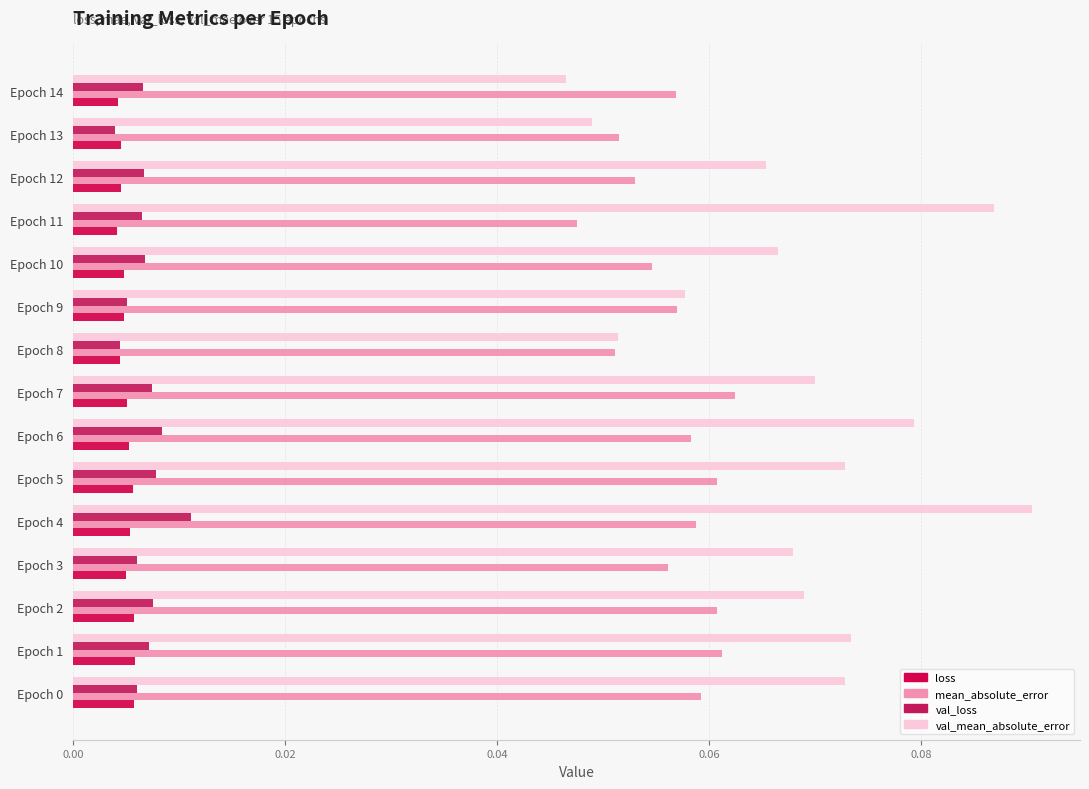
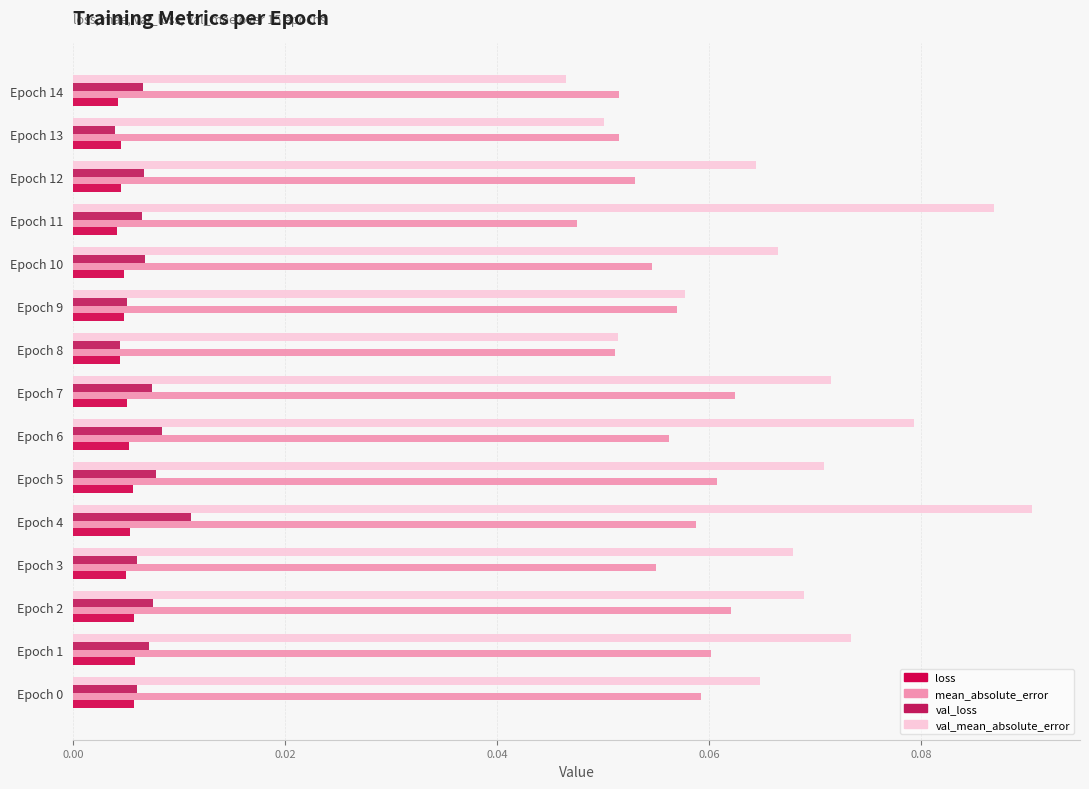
mean_absolute_error, Epoch 14: 0.0568 -> 0.0515
val_mean_absolute_error, Epoch 13: 0.0489 -> 0.0501
val_mean_absolute_error, Epoch 12: 0.0654 -> 0.0644
val_mean_absolute_error, Epoch 7: 0.0700 -> 0.0715
mean_absolute_error, Epoch 6: 0.0583 -> 0.0562
val_mean_absolute_error, Epoch 5: 0.0728 -> 0.0708
mean_absolute_error, Epoch 3: 0.0561 -> 0.0550
mean_absolute_error, Epoch 2: 0.0607 -> 0.0620
mean_absolute_error, Epoch 1: 0.0612 -> 0.0601
val_mean_absolute_error, Epoch 0: 0.0728 -> 0.0648
